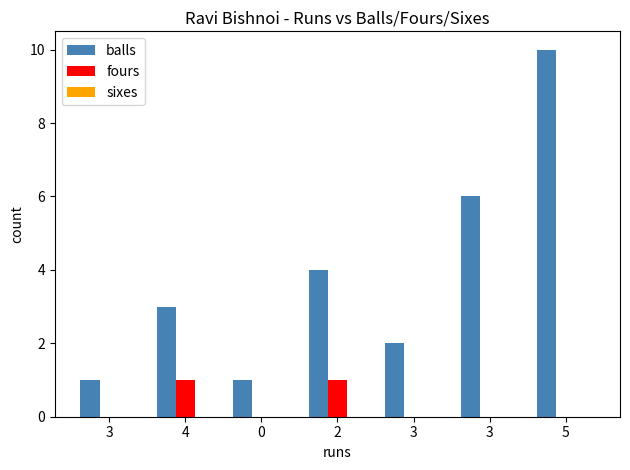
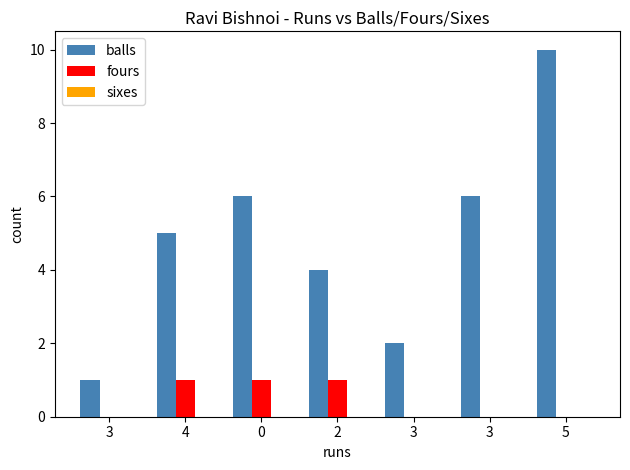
balls, 4: 3 -> 5
balls, 0: 1 -> 6
fours, 0: 0 -> 1
